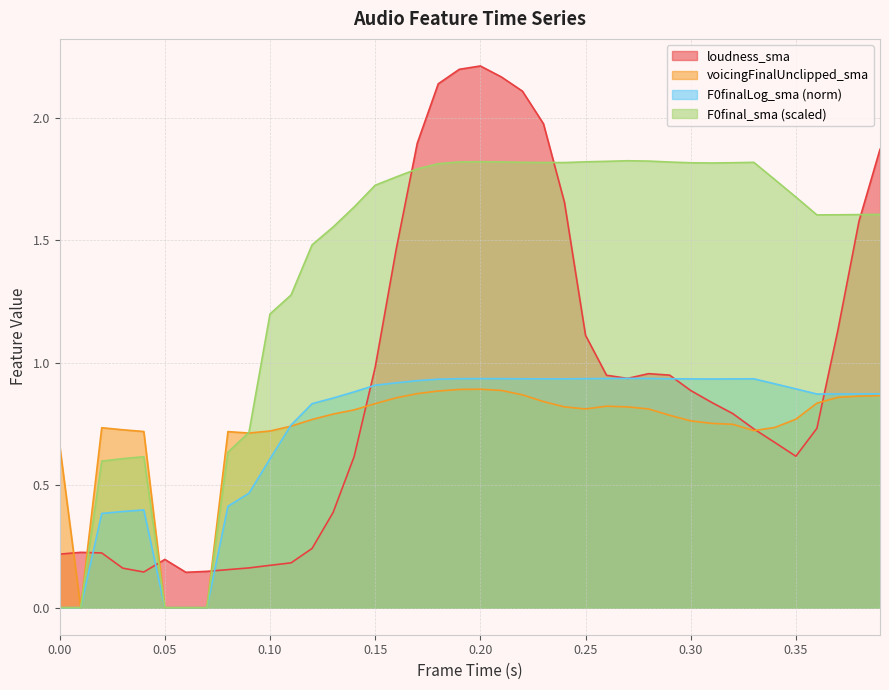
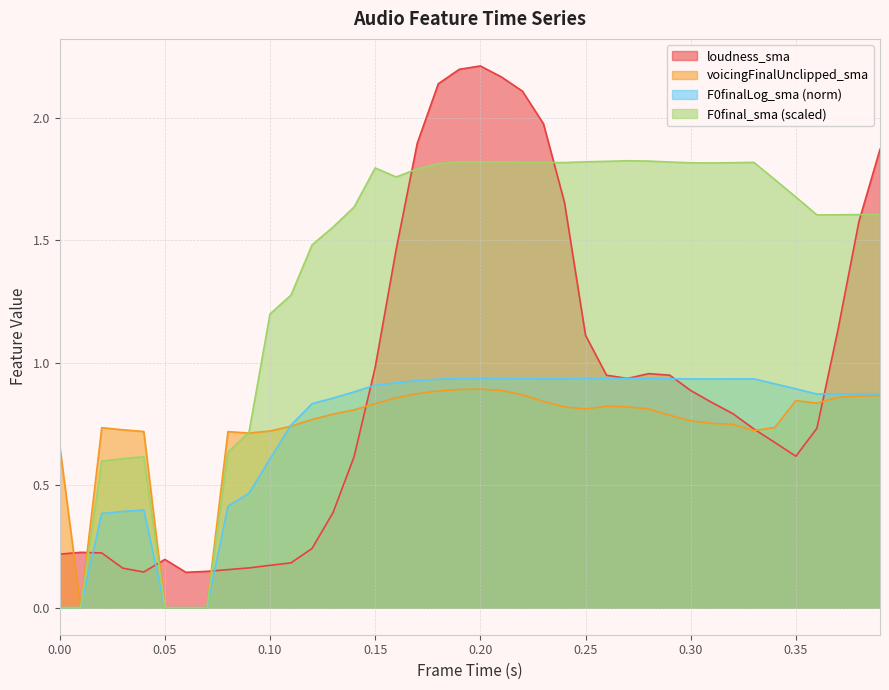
F0final_sma (scaled), 0.15: 1.72 -> 1.80
voicingFinalUnclipped_sma, 0.35: 0.77 -> 0.85
